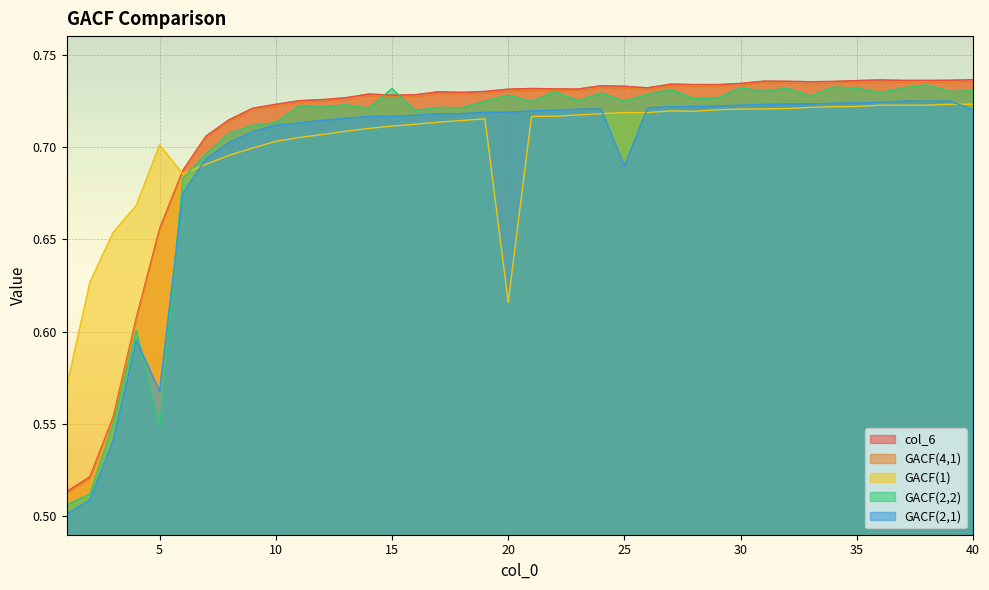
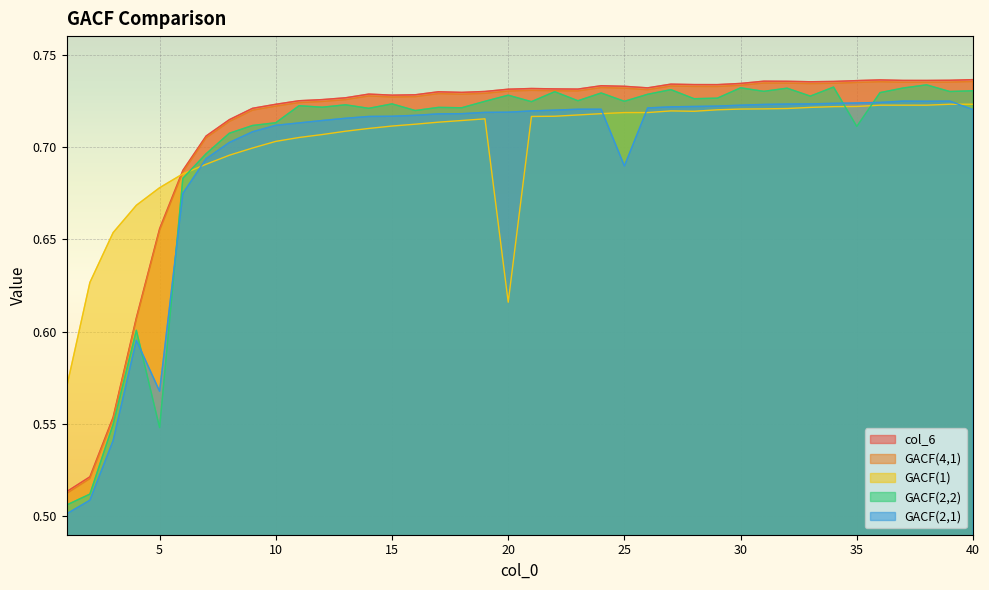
GACF(1), 5: 0.701 -> 0.678
GACF(2,2), 15: 0.732 -> 0.723
GACF(2,2), 35: 0.732 -> 0.711
